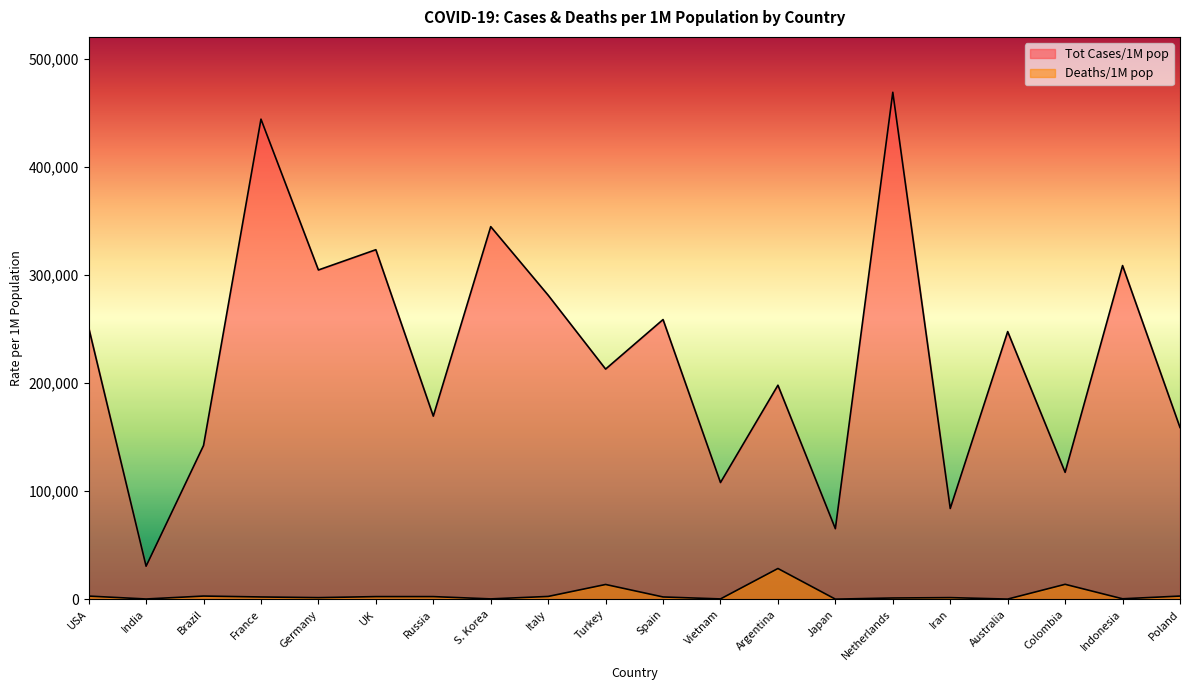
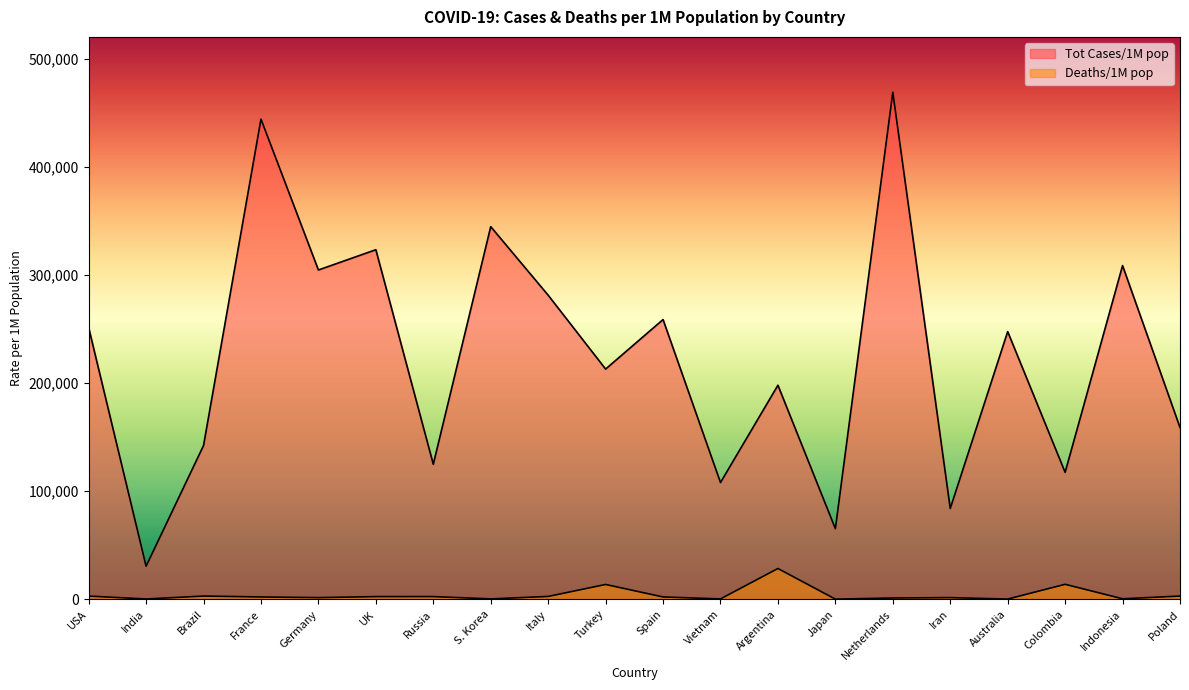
Tot Cases/1M pop, Russia: 169,000 -> 125,000
